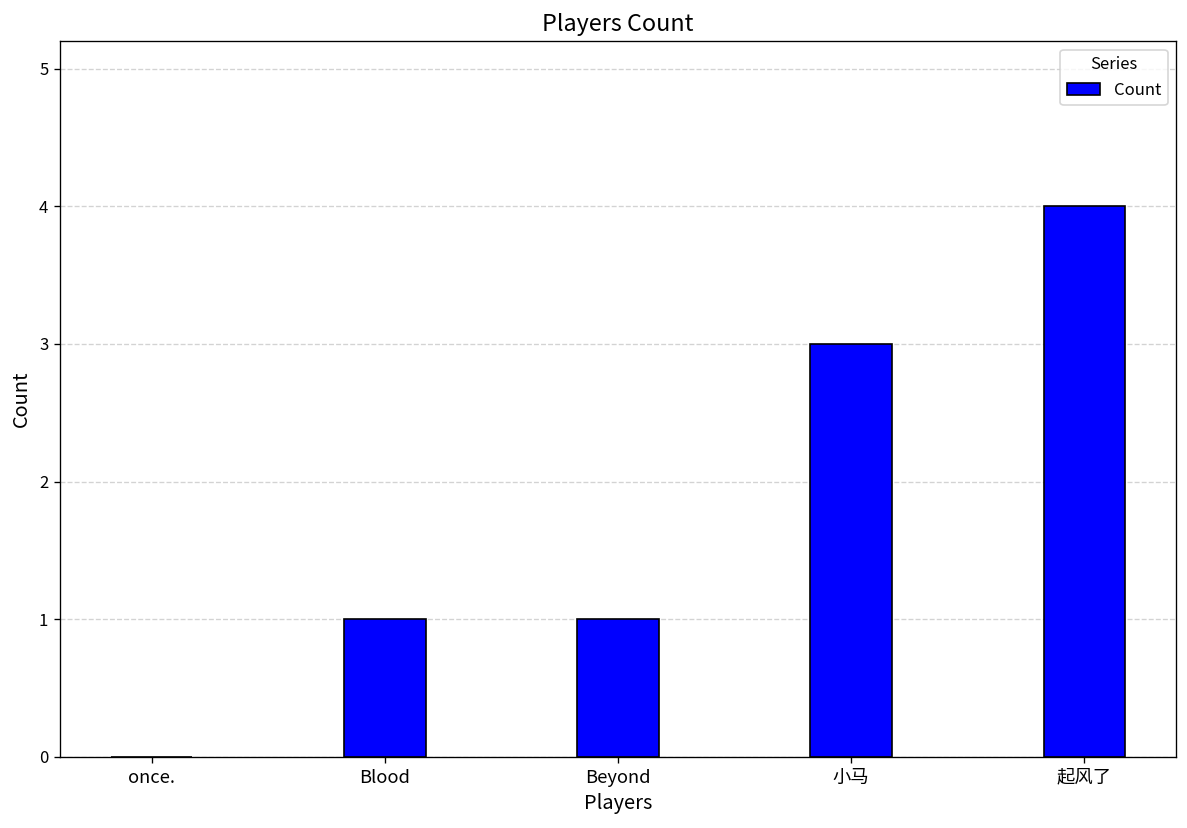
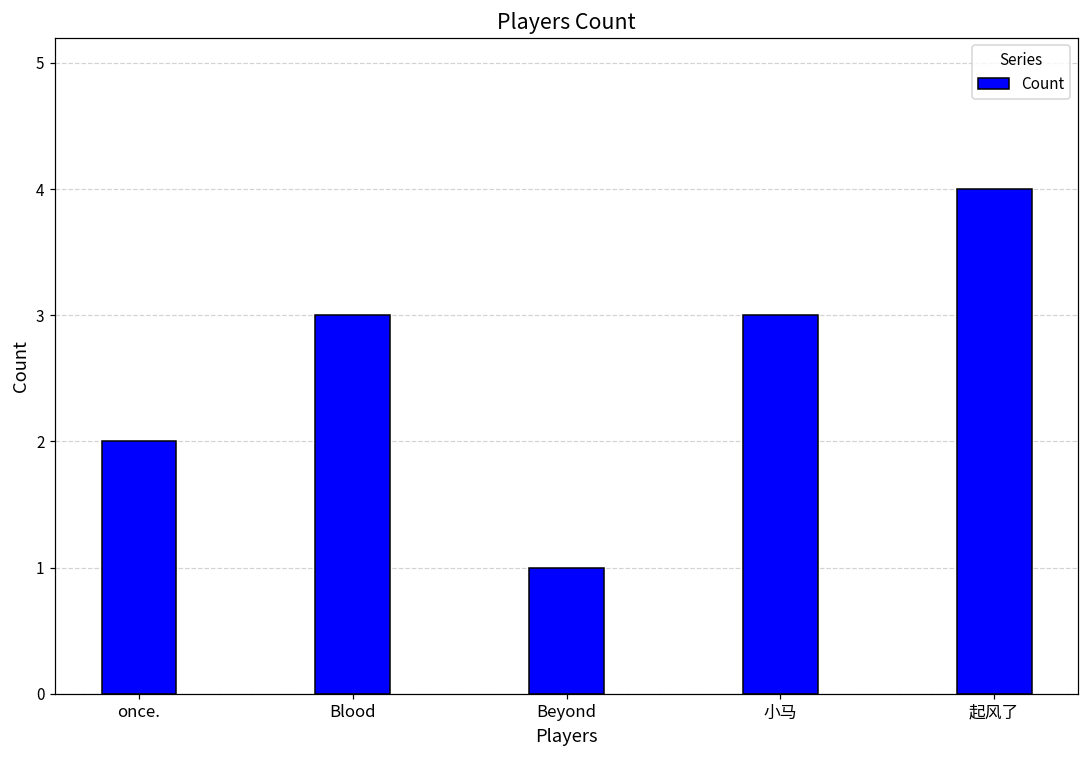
once.: 0 -> 2
Blood: 1 -> 3
